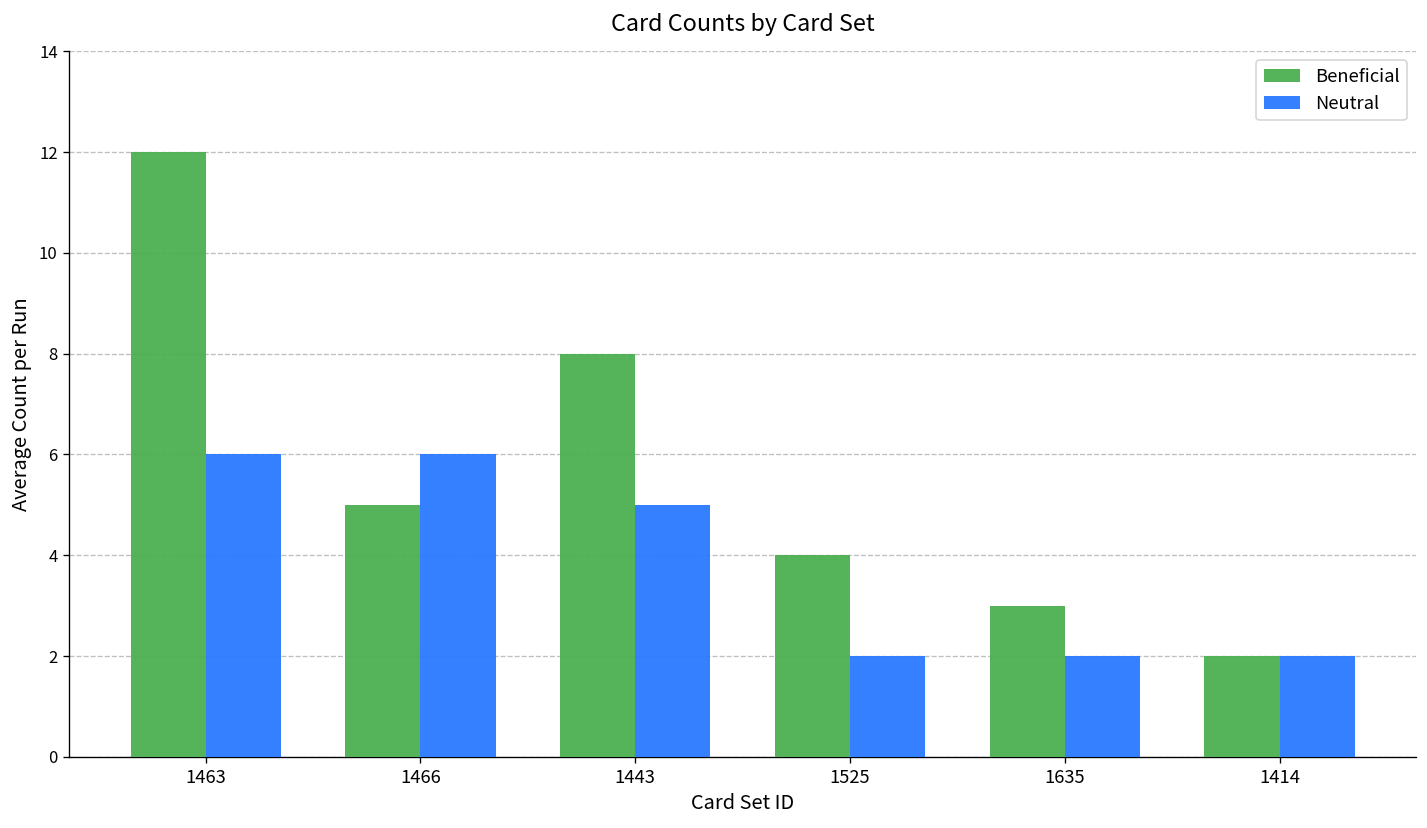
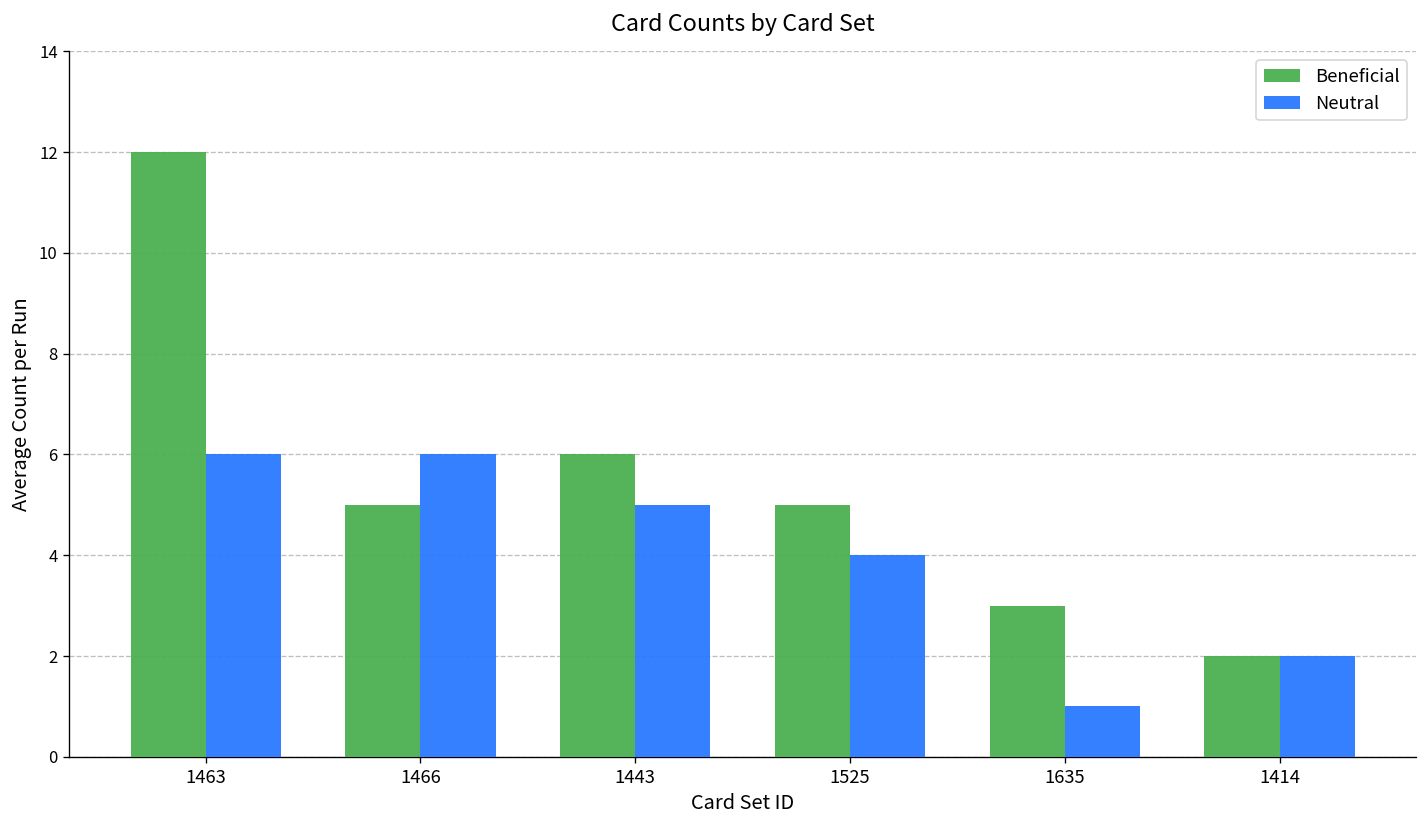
Beneficial, 1443: 8 -> 6
Beneficial, 1525: 4 -> 5
Neutral, 1525: 2 -> 4
Neutral, 1635: 2 -> 1
